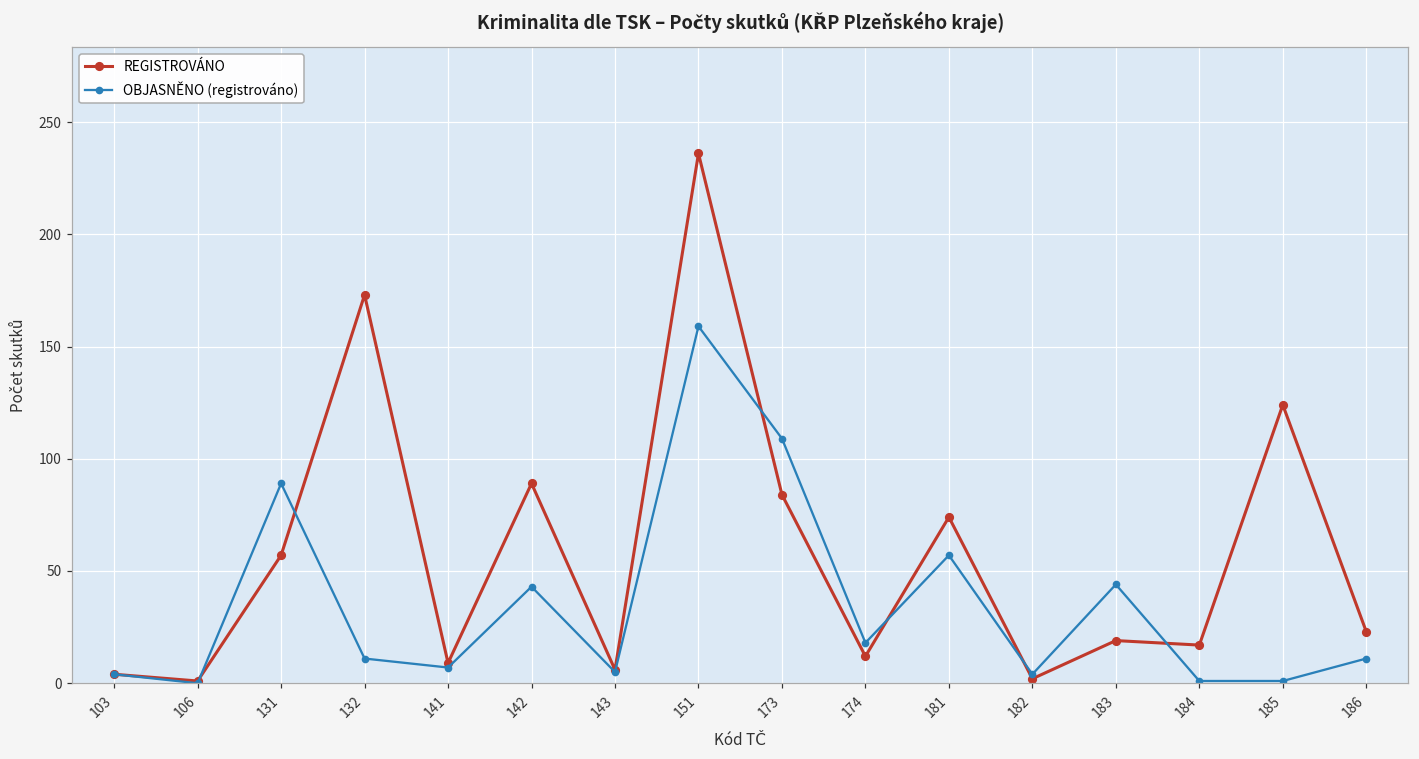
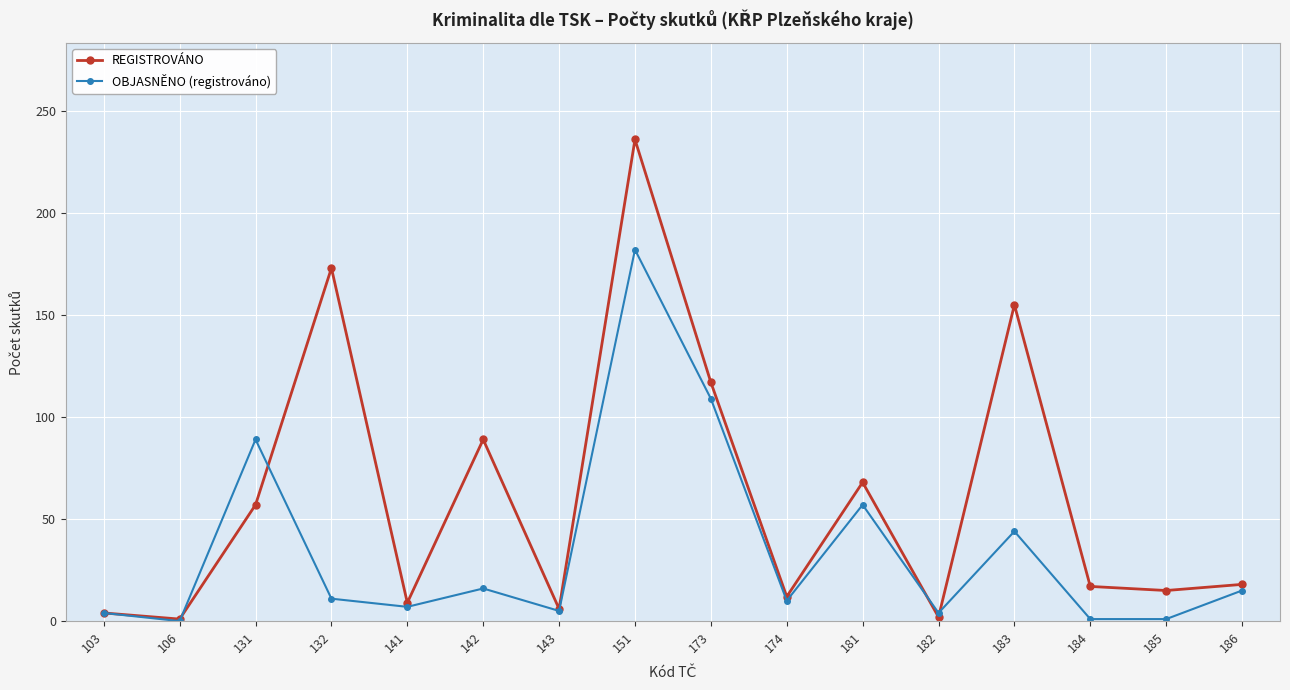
OBJASNĚNO (registrováno), 142: 43 -> 16
OBJASNĚNO (registrováno), 151: 159 -> 182
REGISTROVÁNO, 173: 84 -> 117
OBJASNĚNO (registrováno), 174: 18 -> 10
REGISTROVÁNO, 181: 74 -> 68
REGISTROVÁNO, 183: 19 -> 155
REGISTROVÁNO, 185: 124 -> 15
REGISTROVÁNO, 186: 23 -> 18
OBJASNĚNO (registrováno), 186: 11 -> 15
